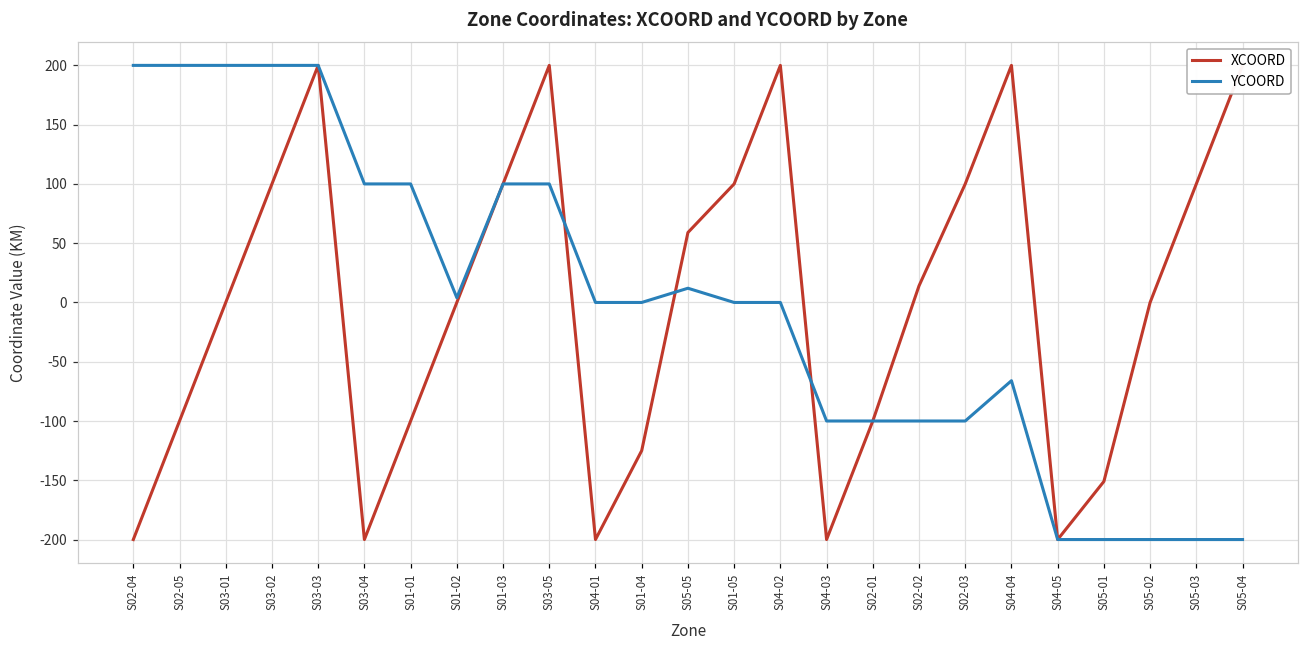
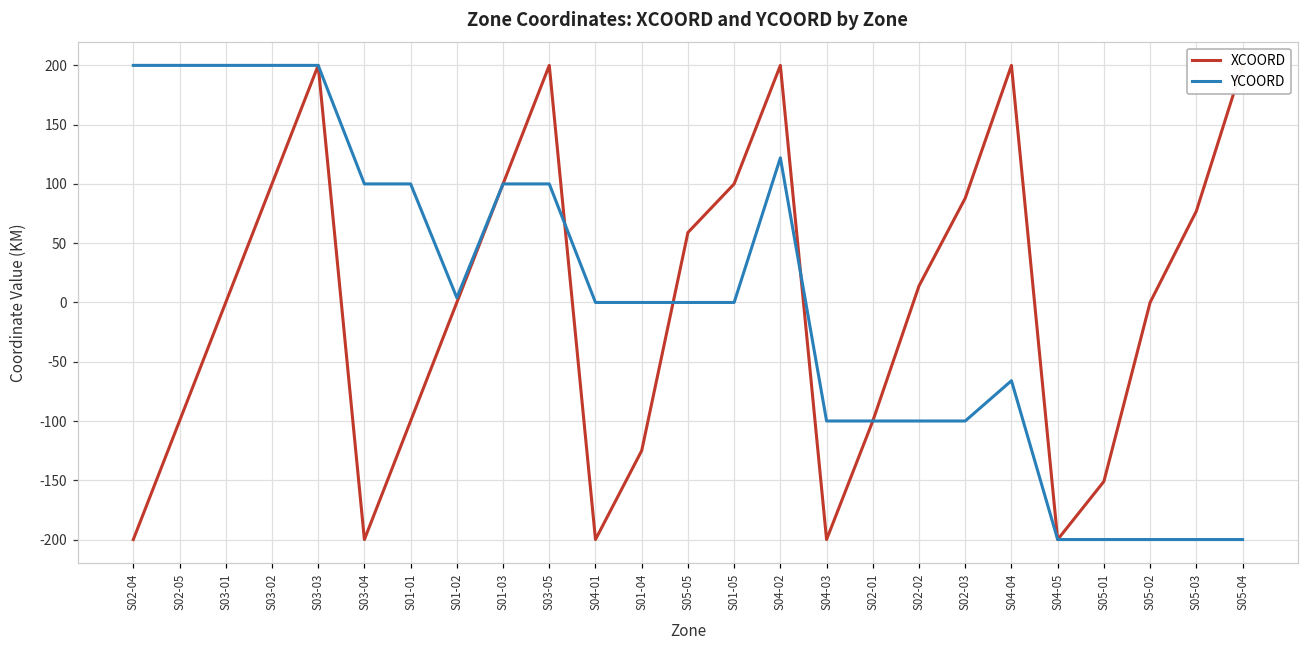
YCOORD, S05-05: 12 -> 0
YCOORD, S04-02: 0 -> 122
XCOORD, S02-03: 100 -> 88
XCOORD, S05-03: 100 -> 77
